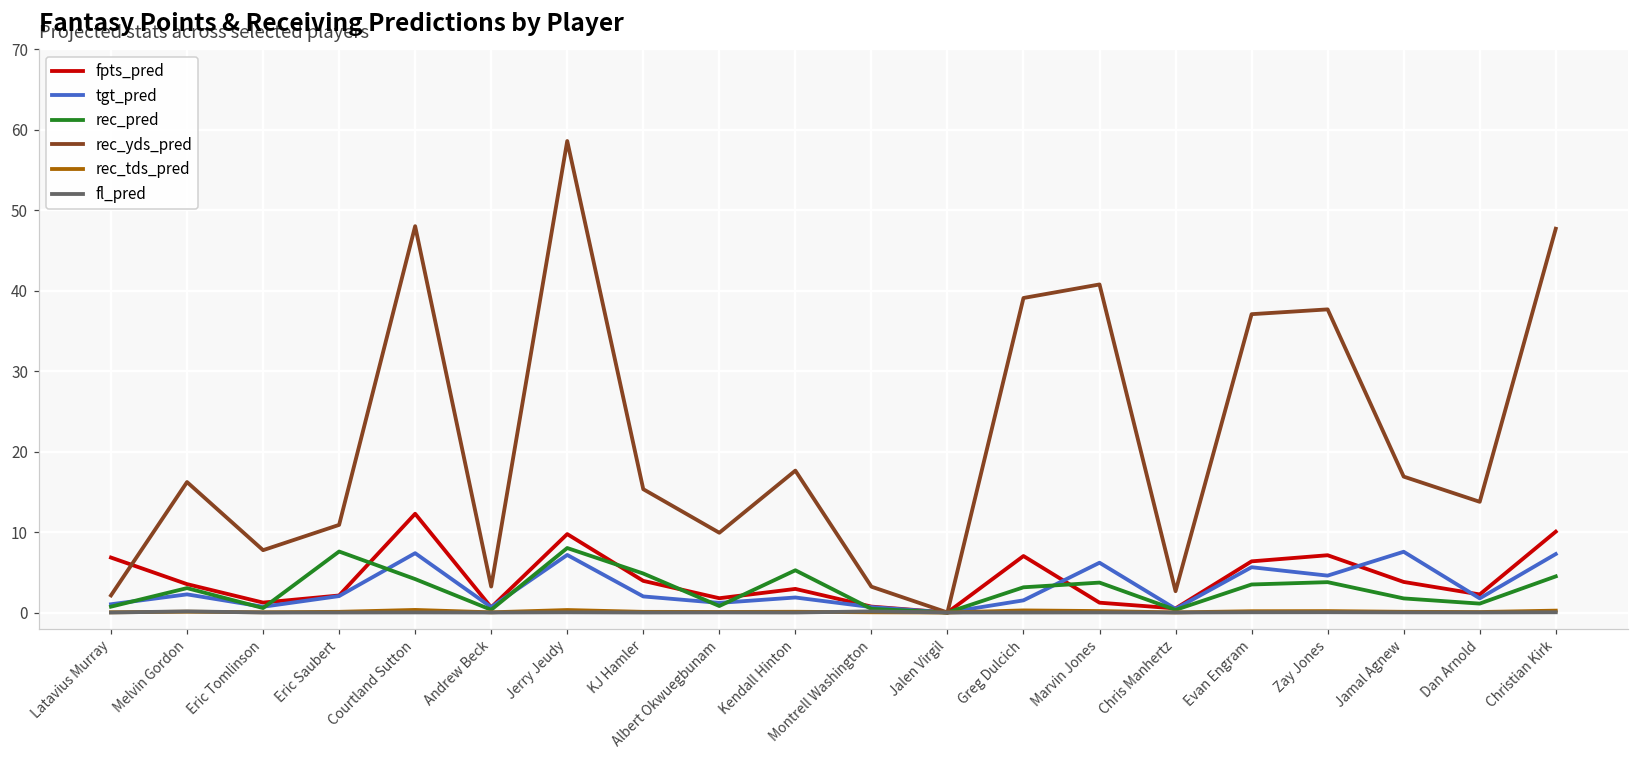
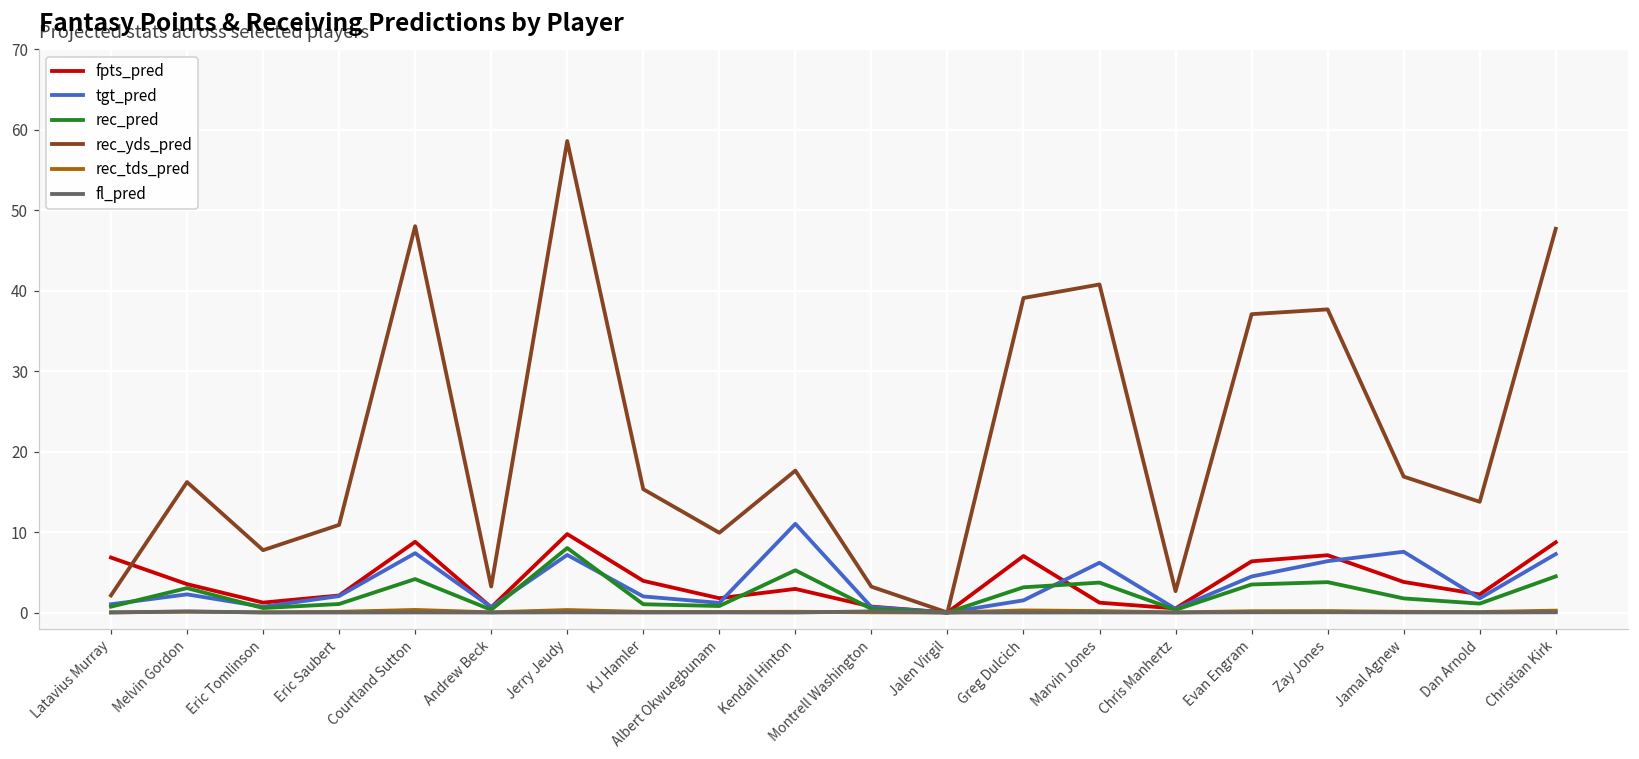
rec_pred, Eric Saubert: 8 -> 1
fpts_pred, Courtland Sutton: 12 -> 9
rec_pred, KJ Hamler: 5 -> 1
tgt_pred, Kendall Hinton: 2 -> 11
tgt_pred, Evan Engram: 6 -> 4
tgt_pred, Zay Jones: 5 -> 6
fpts_pred, Christian Kirk: 10 -> 9
